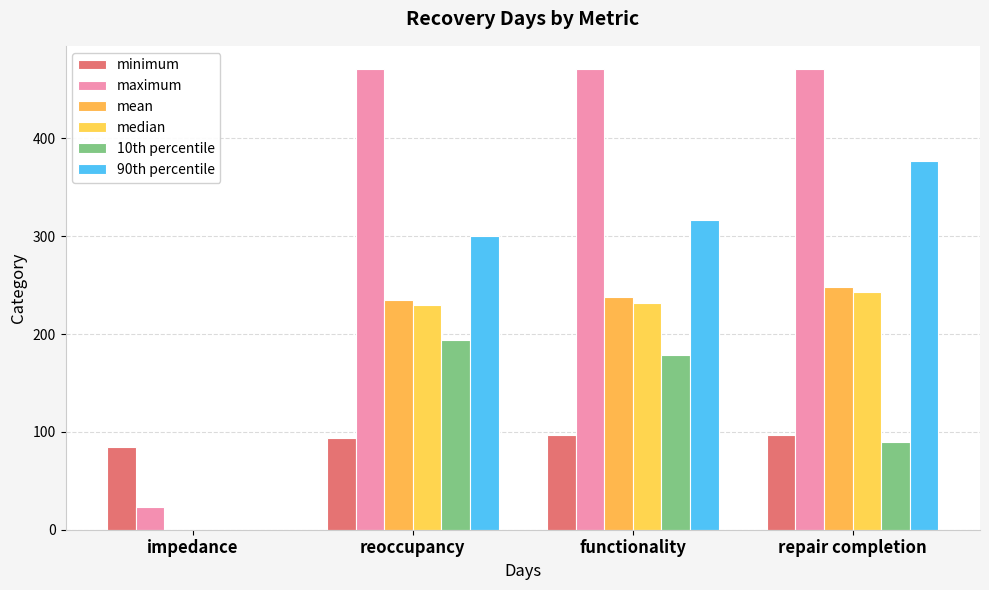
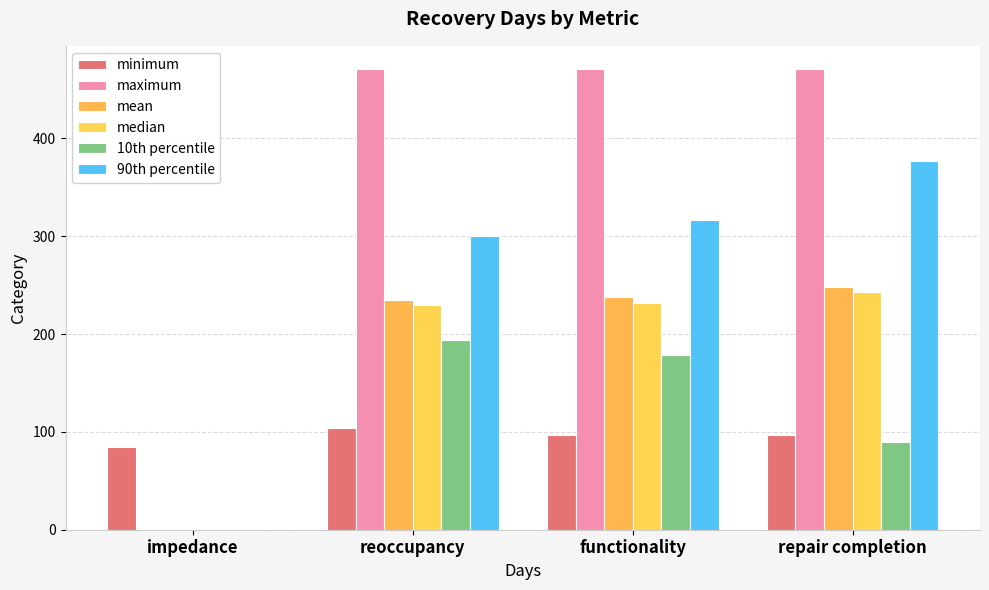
maximum, impedance: 20 -> 0
minimum, reoccupancy: 90 -> 100
